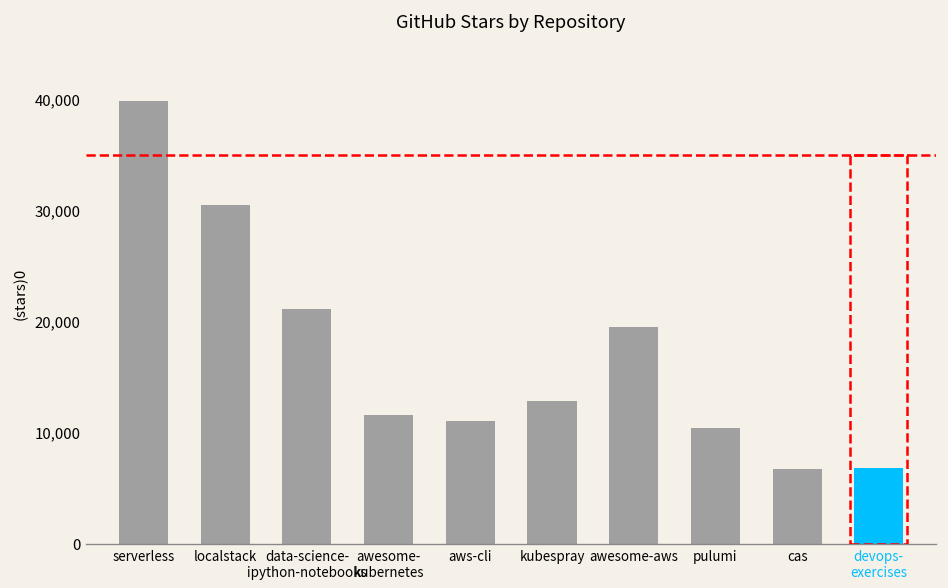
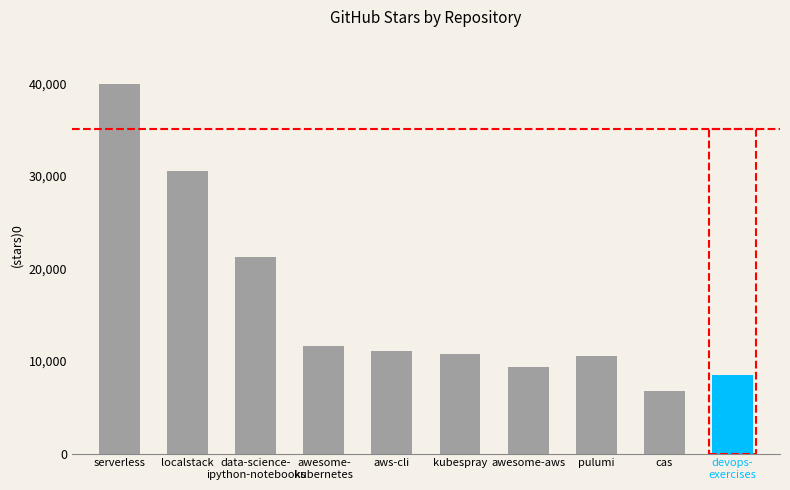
kubespray: 13,000 -> 11,000
awesome-aws: 20,000 -> 9,000
devops- exercises: 7,000 -> 9,000
